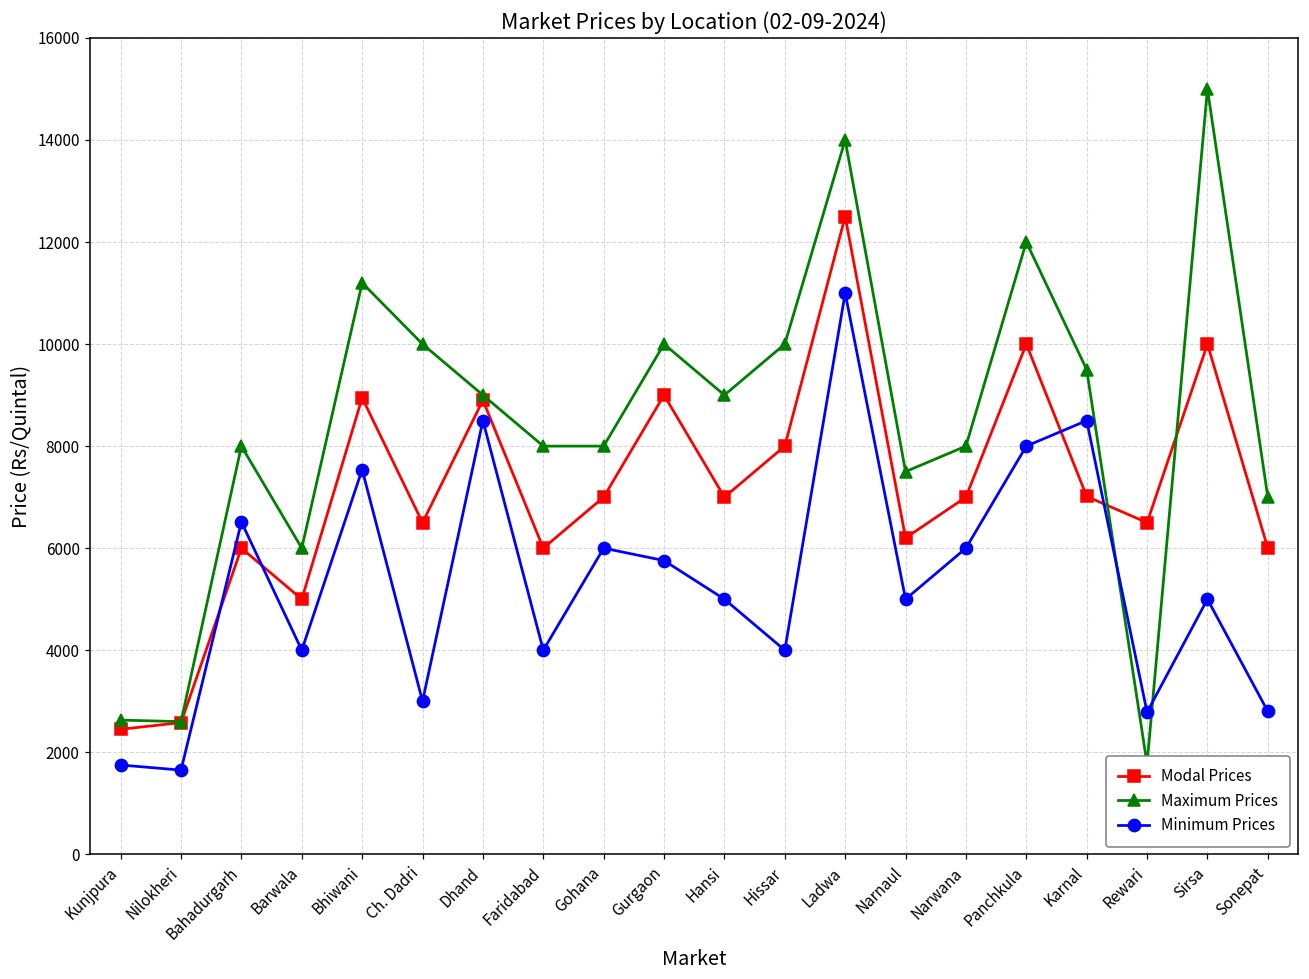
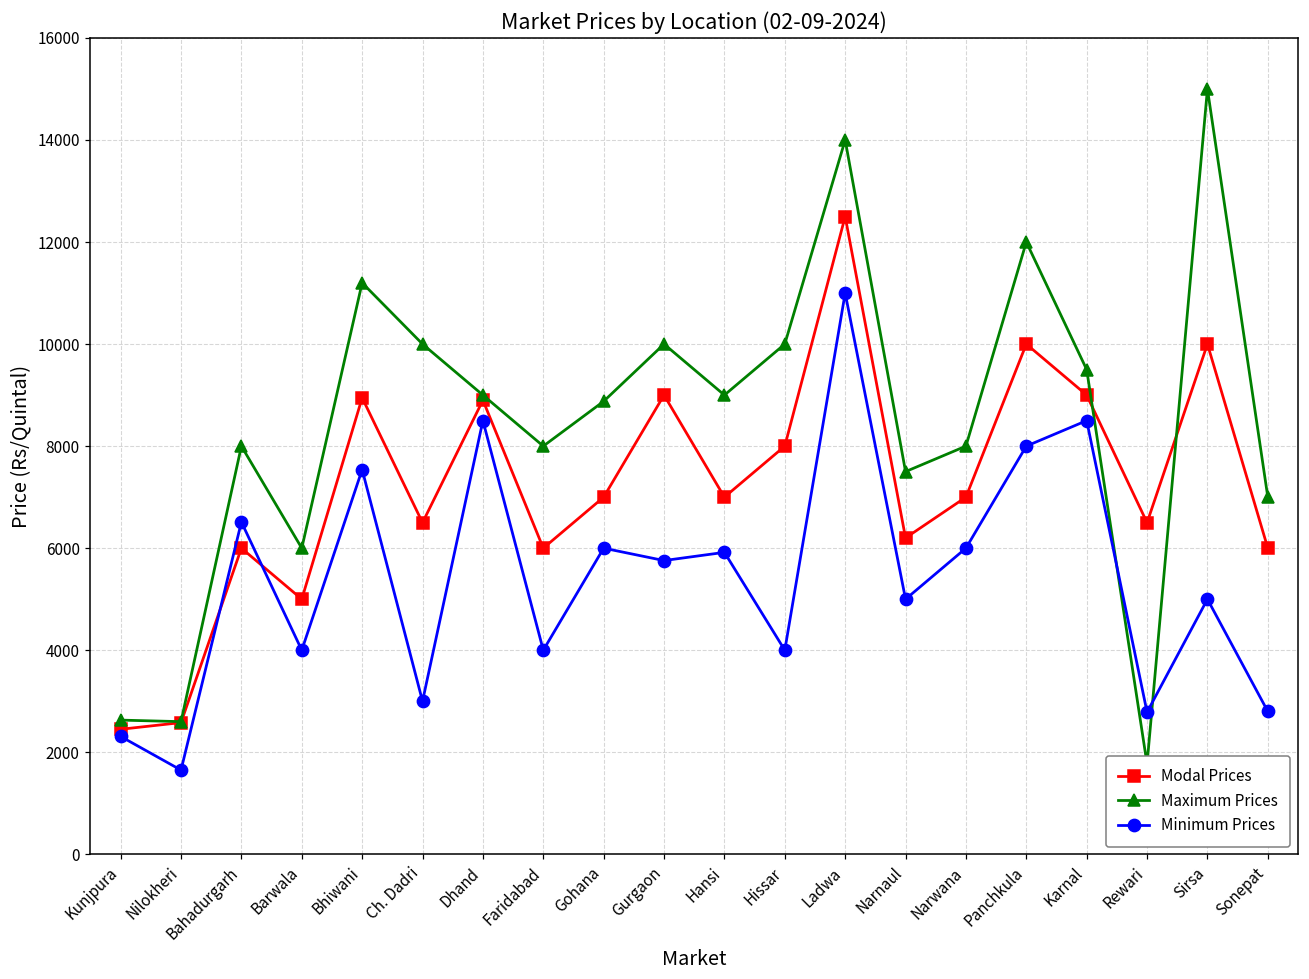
Minimum Prices, Kunjpura: 1800 -> 2300
Maximum Prices, Gohana: 8000 -> 8900
Minimum Prices, Hansi: 5000 -> 5900
Modal Prices, Karnal: 7000 -> 9000
